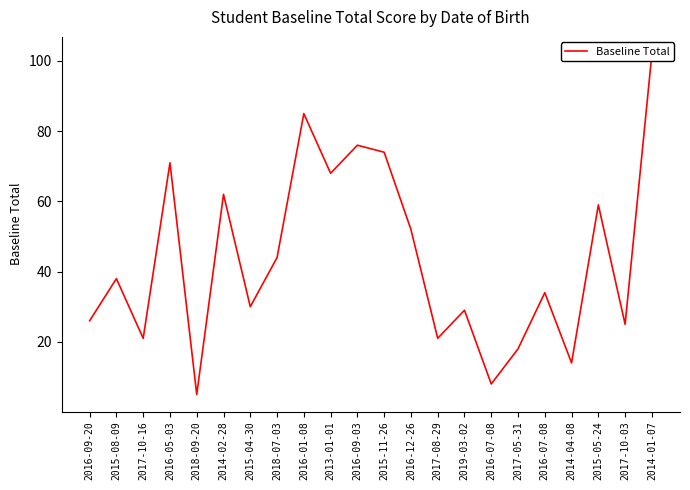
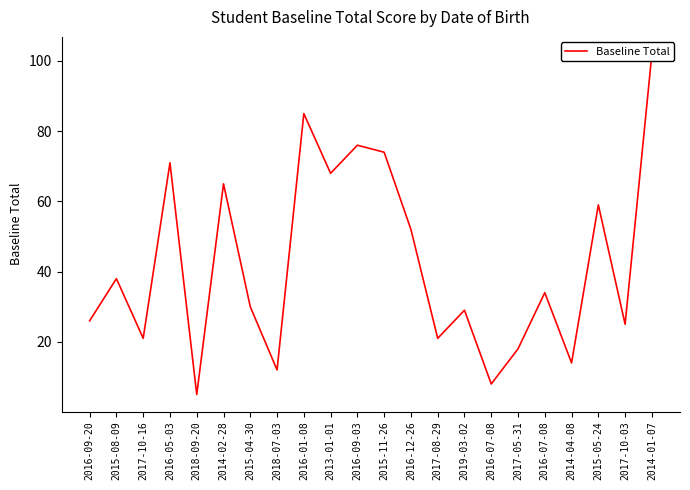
2014-02-28: 62 -> 65
2018-07-03: 44 -> 12
